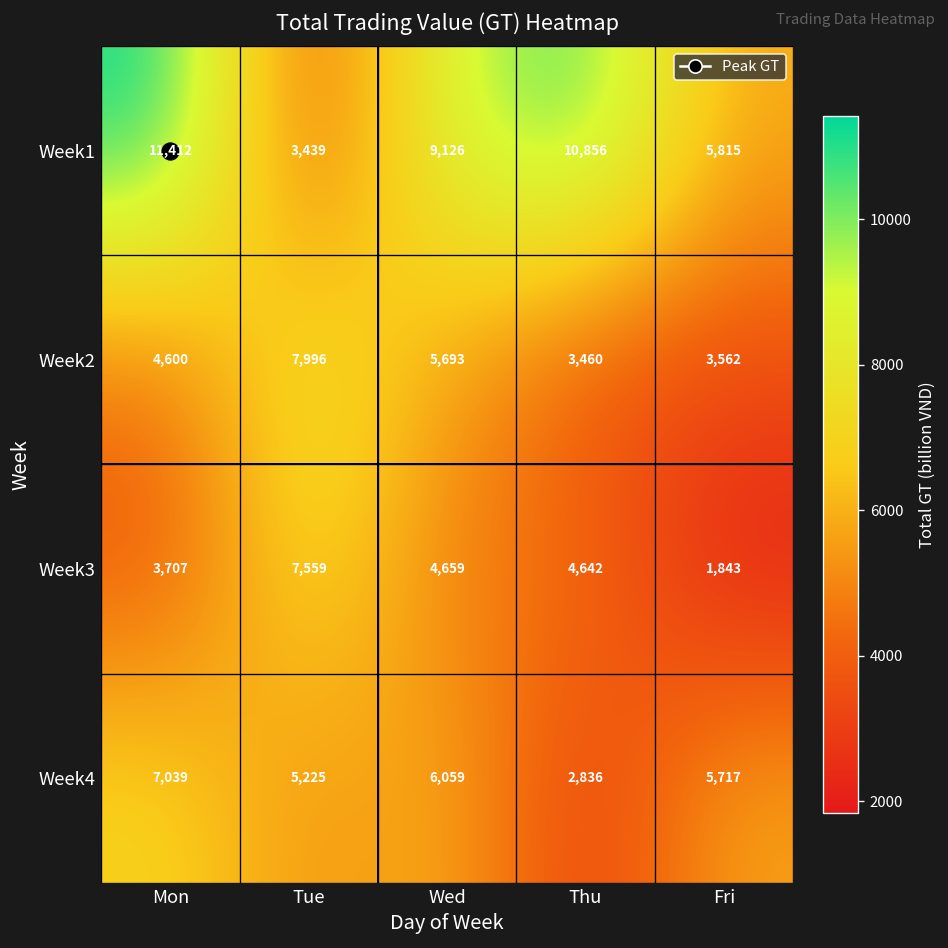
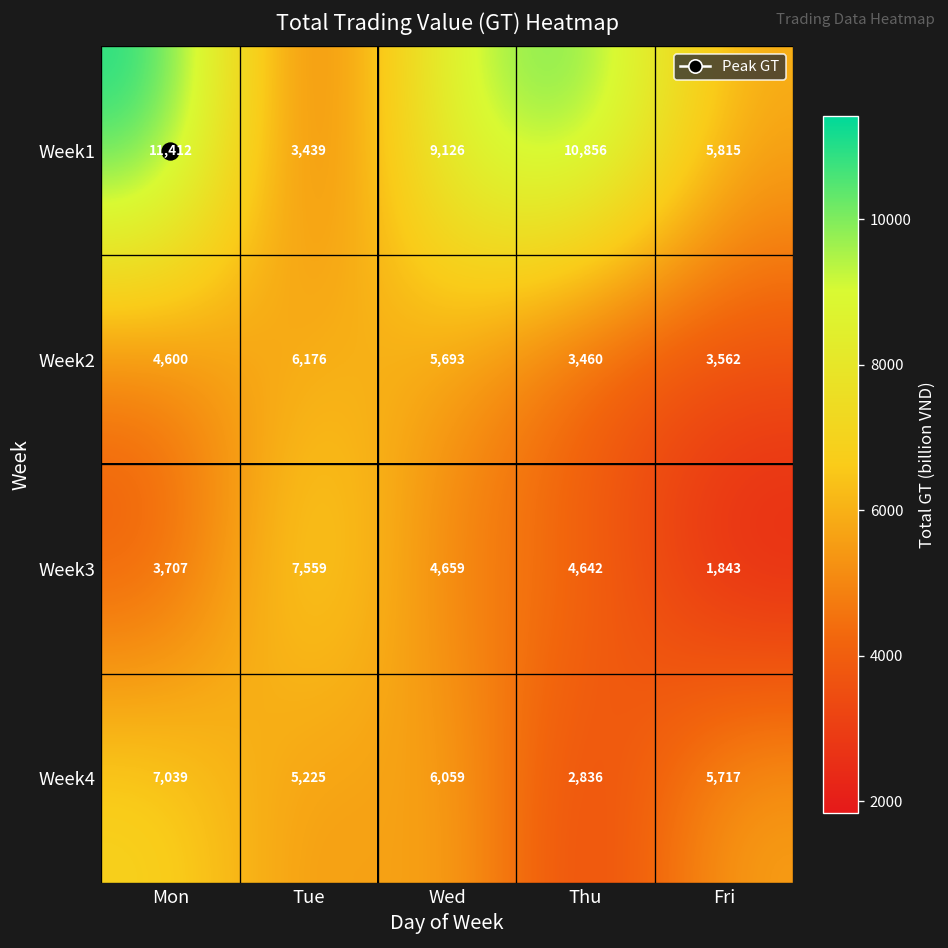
Week2, Tue: 7,996 -> 6,176
